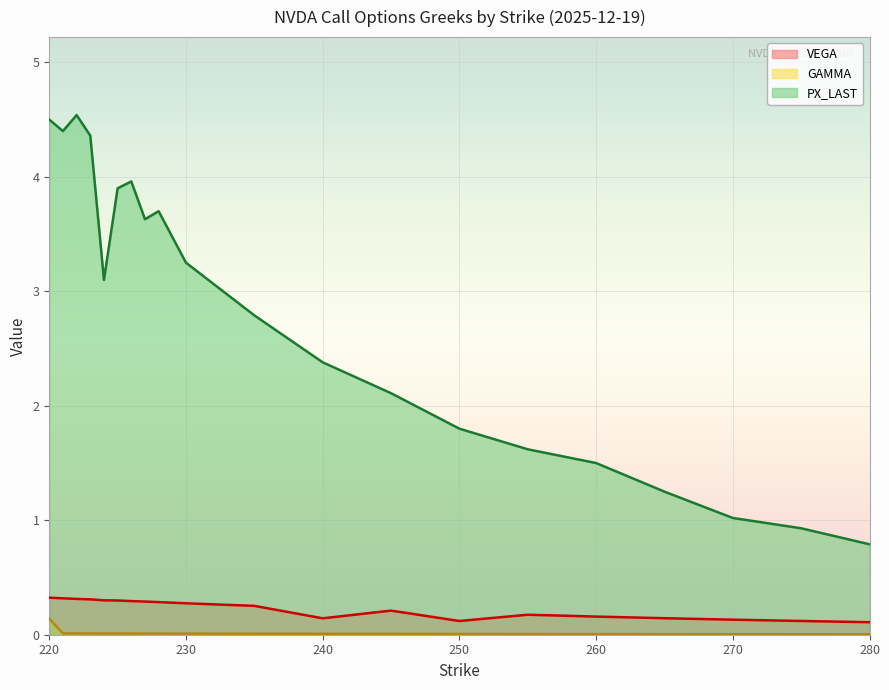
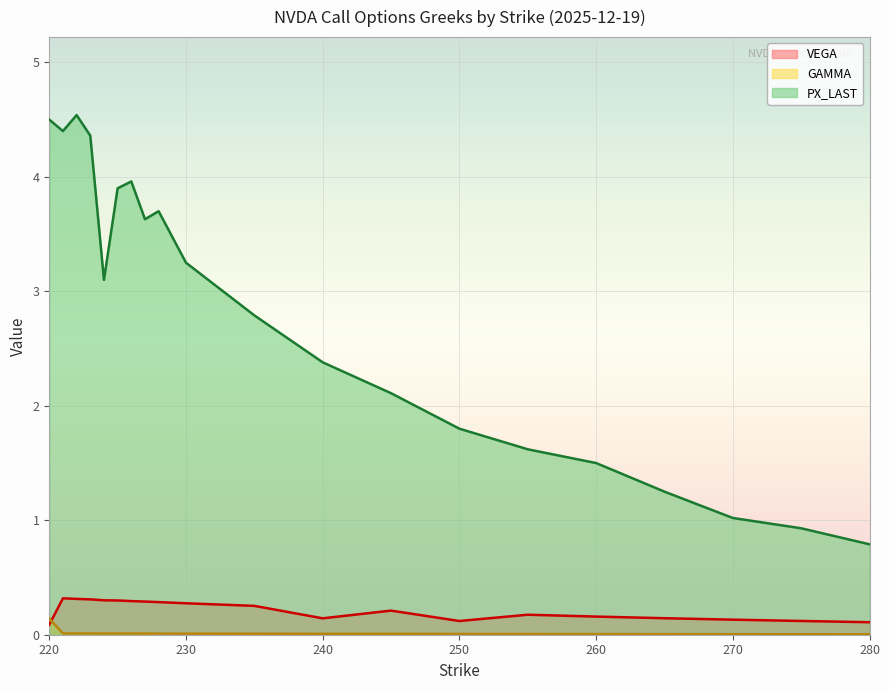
VEGA, 220: 0.32 -> 0.09
